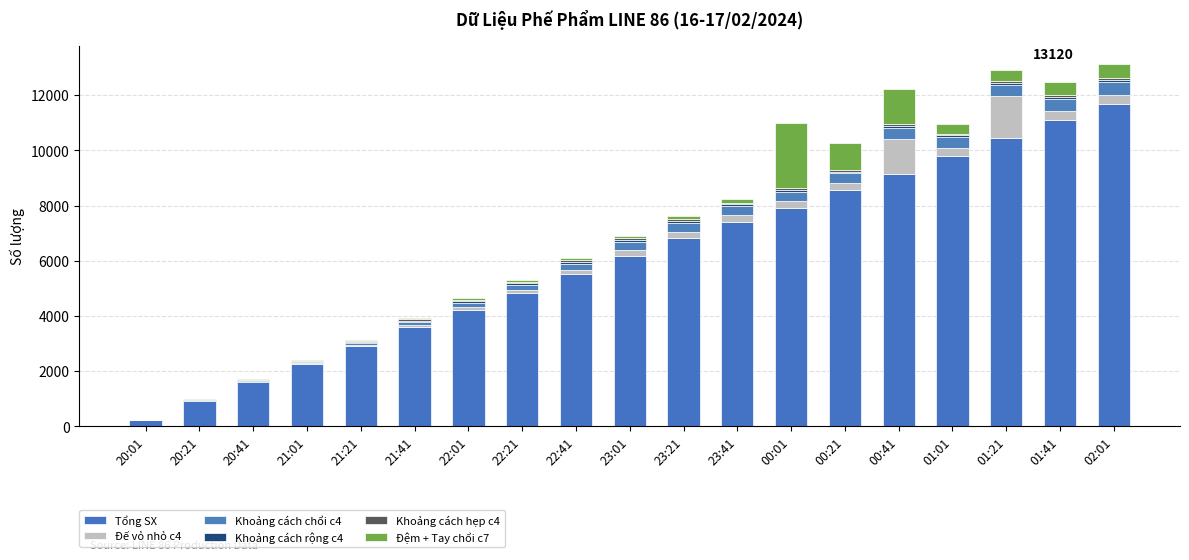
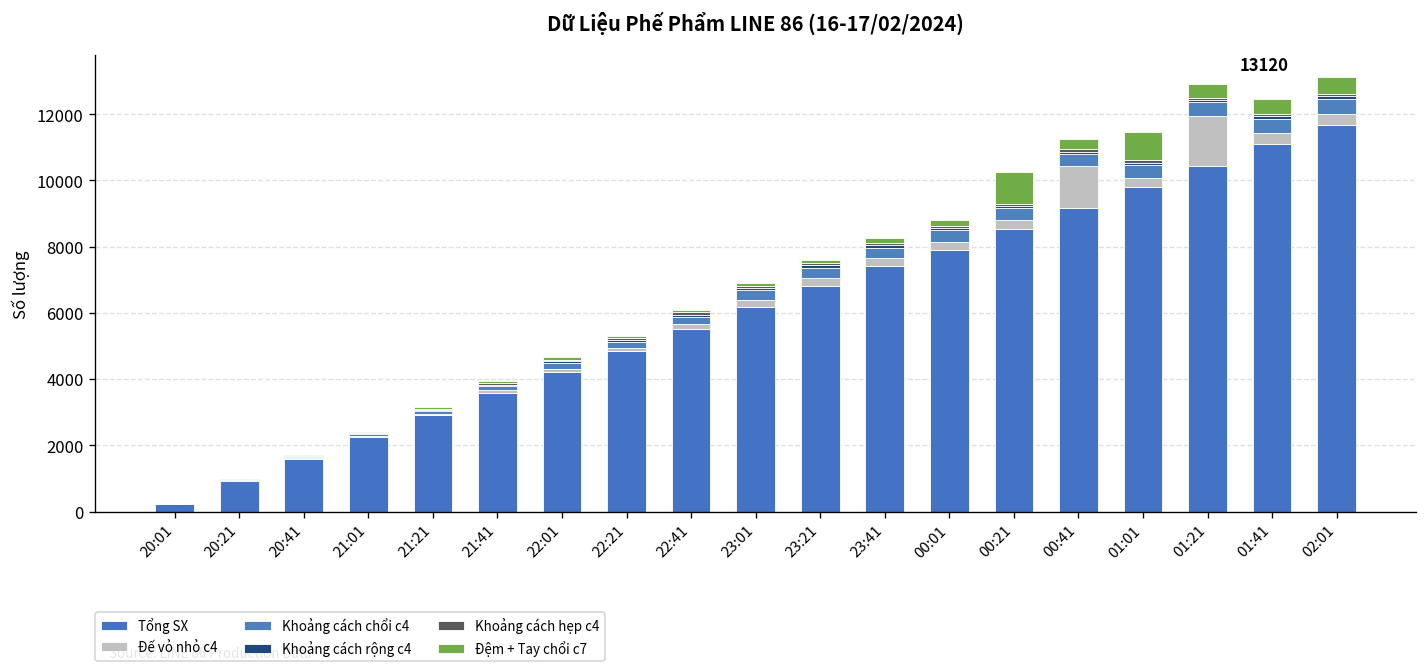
Đệm + Tay chổi c7, 00:01: 2400 -> 200
Đệm + Tay chổi c7, 00:41: 1300 -> 300
Đệm + Tay chổi c7, 01:01: 400 -> 900
